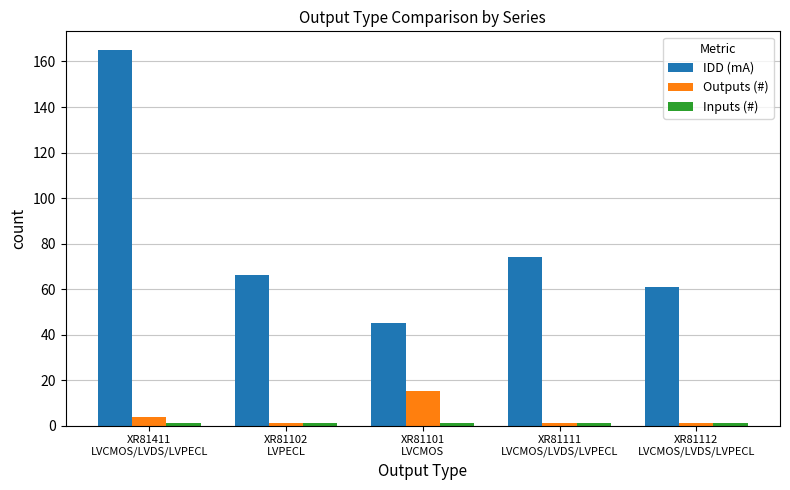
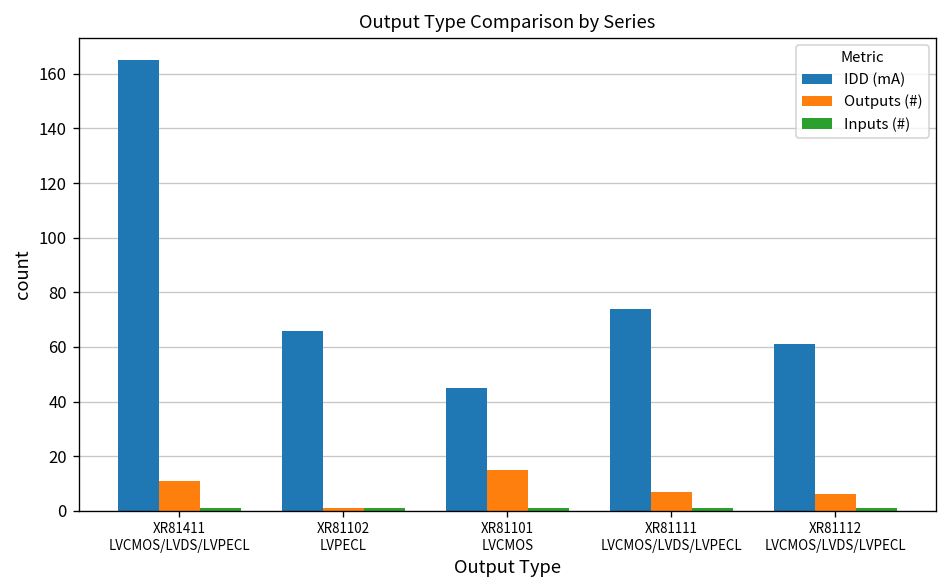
Outputs (#), XR81411 LVCMOS/LVDS/LVPECL: 4 -> 11
Outputs (#), XR81111 LVCMOS/LVDS/LVPECL: 1 -> 7
Outputs (#), XR81112 LVCMOS/LVDS/LVPECL: 1 -> 6
